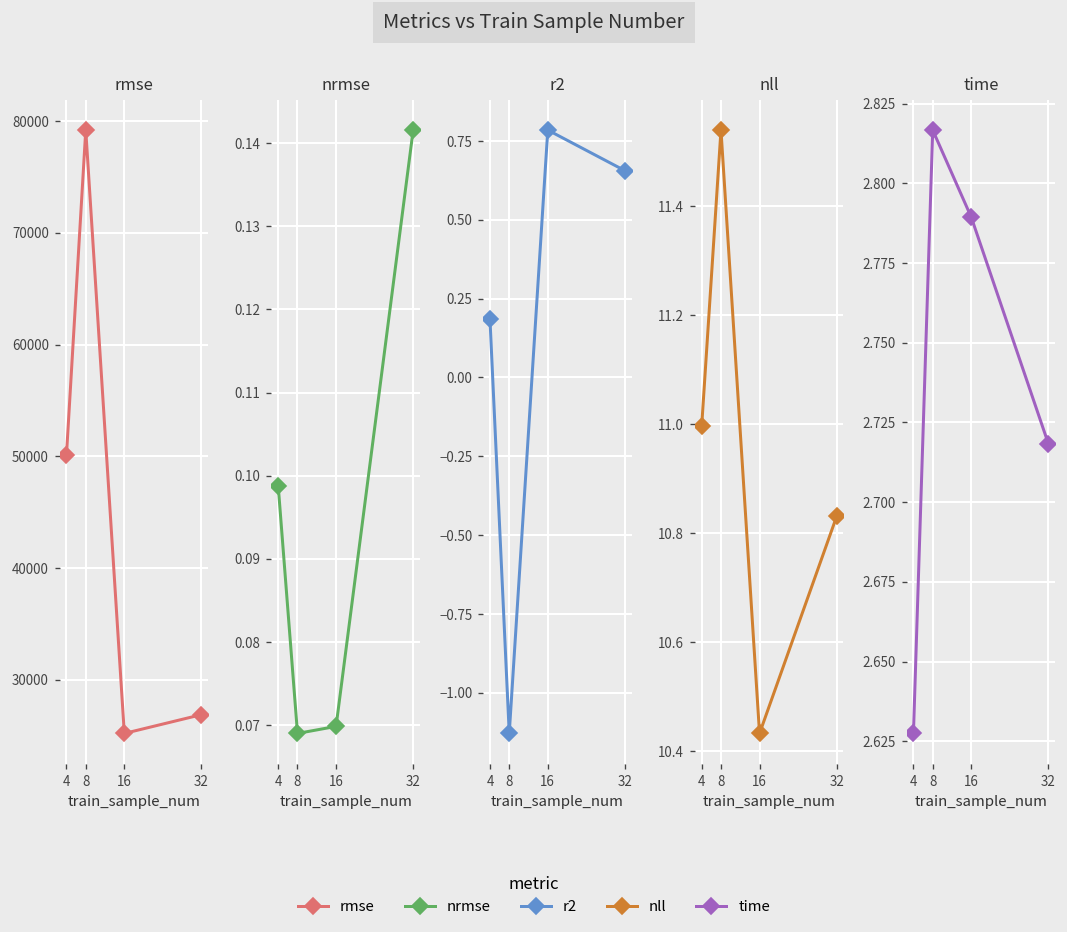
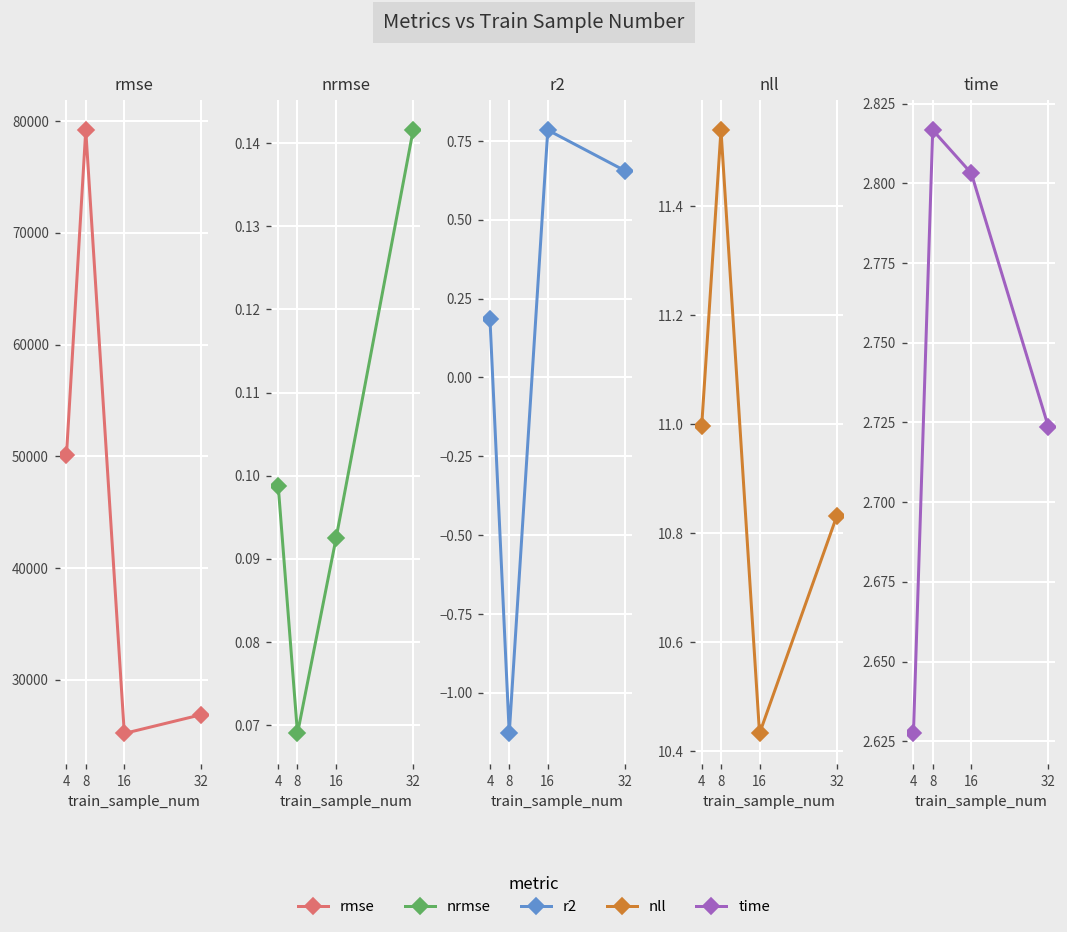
nrmse, 16: 0.070 -> 0.092
time, 16: 2.789 -> 2.803
time, 32: 2.718 -> 2.724
